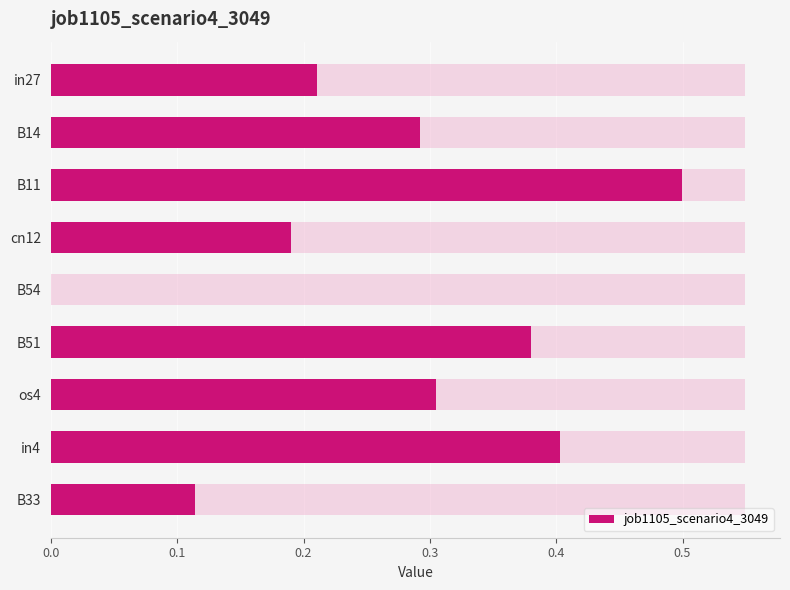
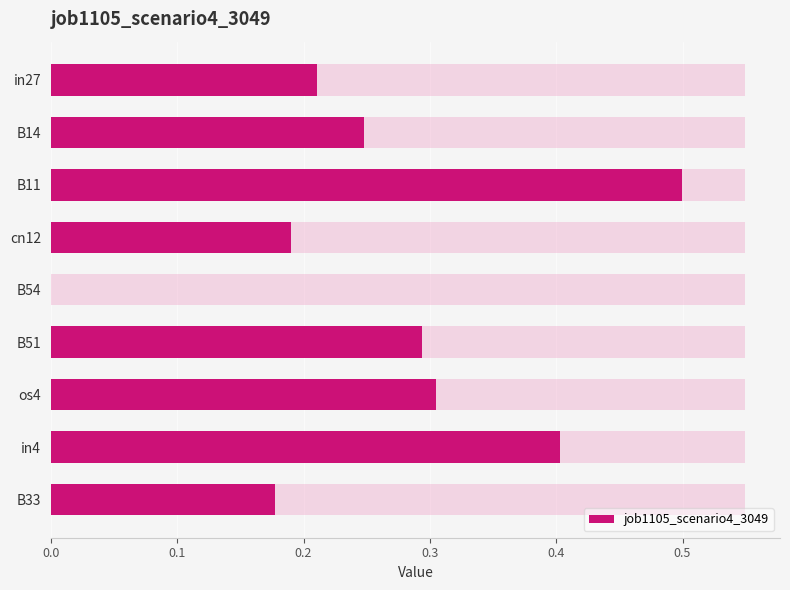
job1105_scenario4_3049, B14: 0.292 -> 0.248
job1105_scenario4_3049, B51: 0.380 -> 0.294
job1105_scenario4_3049, B33: 0.114 -> 0.178
